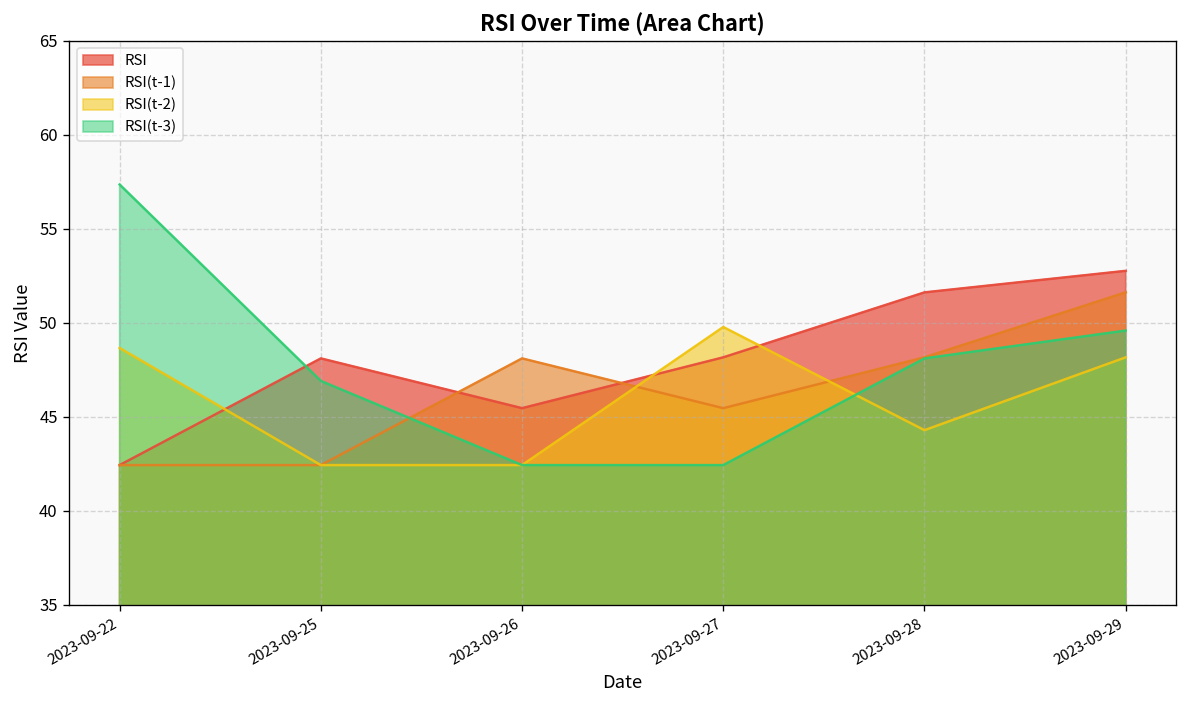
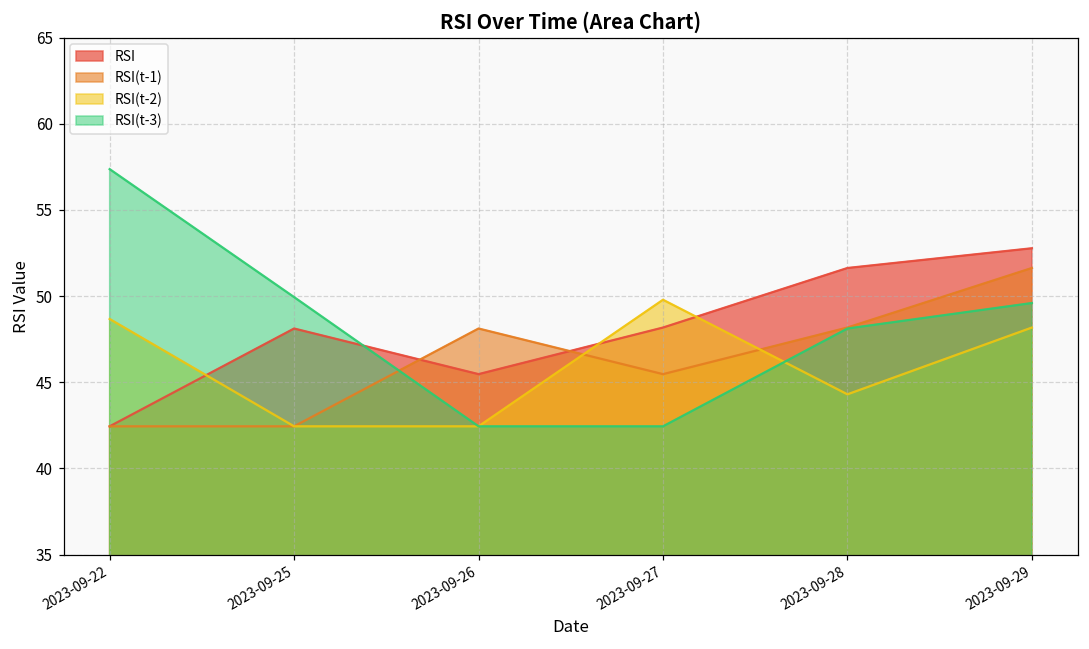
RSI(t-3), 2023-09-25: 46.9 -> 49.9
